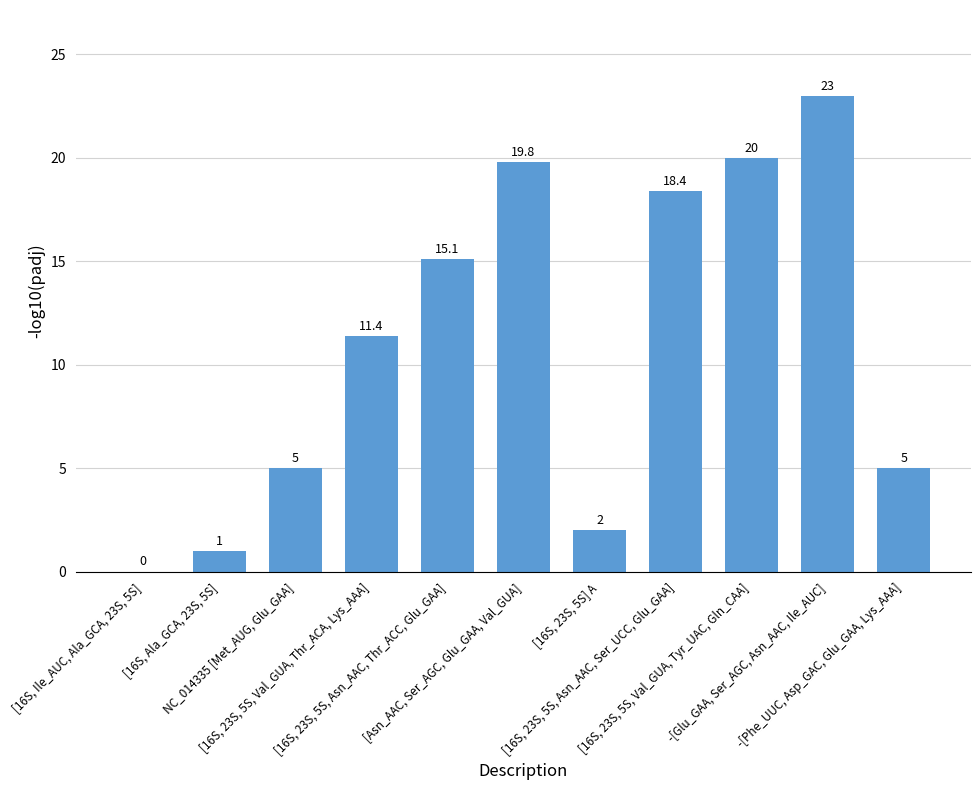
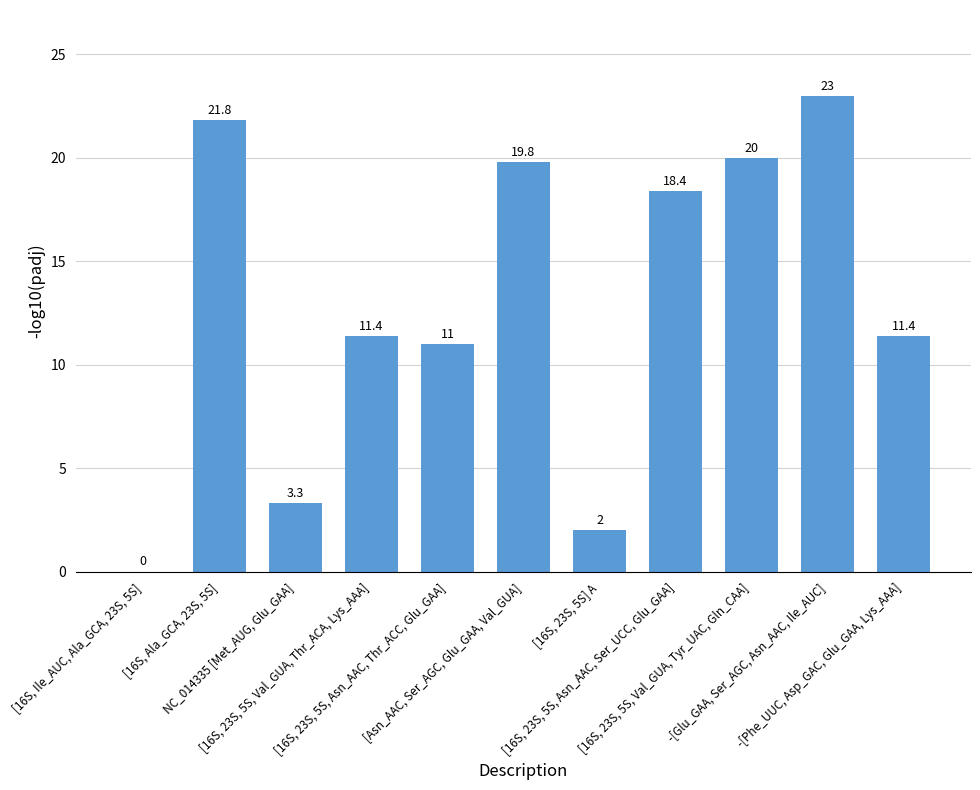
[16S, Ala_GCA, 23S, 5S]: 1 -> 21.8
NC_014335 [Met_AUG, Glu_GAA]: 5 -> 3.3
[16S, 23S, 5S, Asn_AAC, Thr_ACC, Glu_GAA]: 15.1 -> 11
-[Phe_UUC, Asp_GAC, Glu_GAA, Lys_AAA]: 5 -> 11.4
